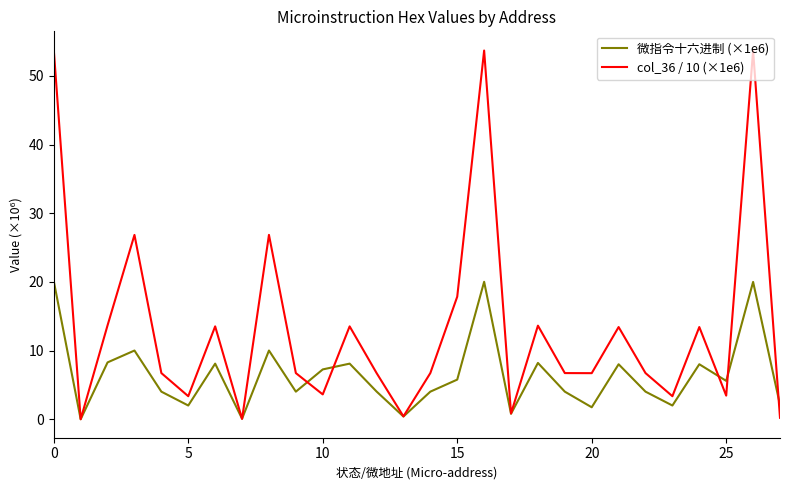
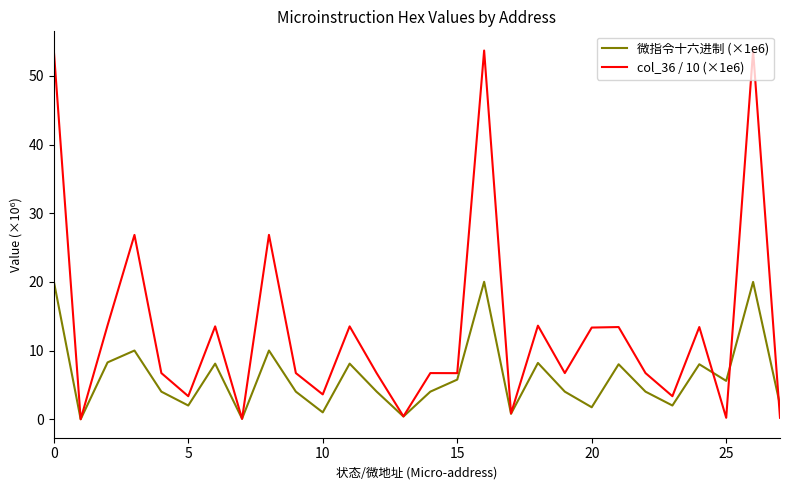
微指令十六进制 (×1e6), 10: 7 -> 1
col_36 / 10 (×1e6), 15: 18 -> 7
col_36 / 10 (×1e6), 20: 7 -> 13
col_36 / 10 (×1e6), 25: 3 -> 0
